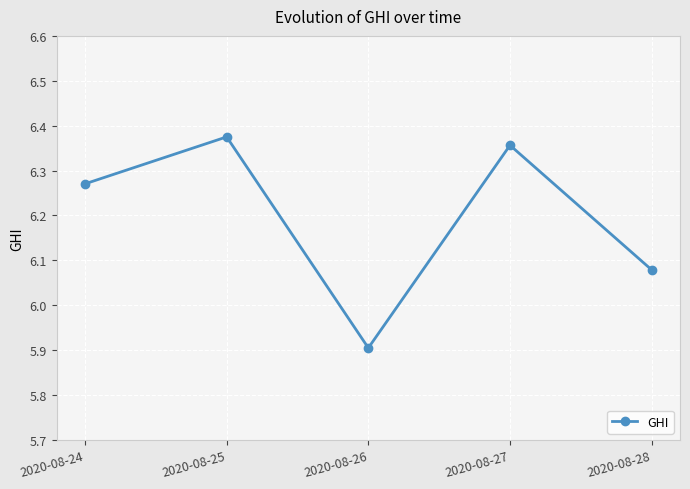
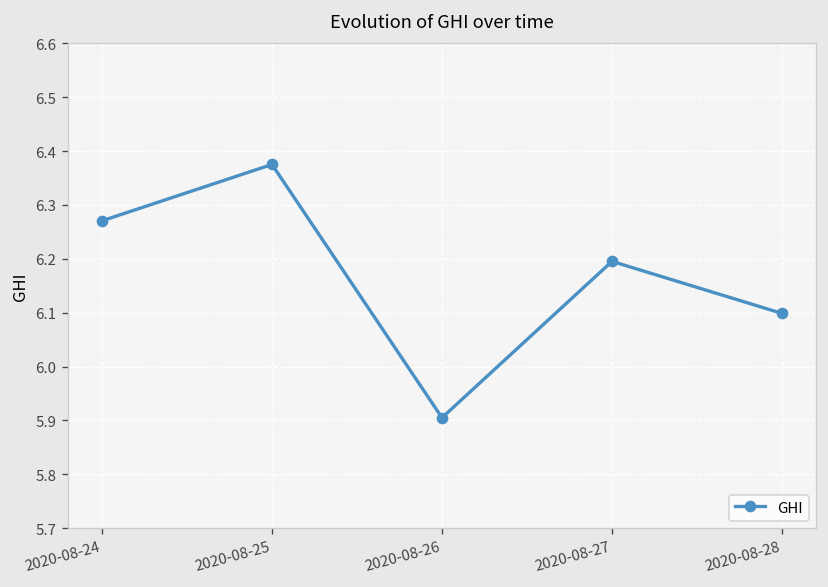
2020-08-27: 6.36 -> 6.20
2020-08-28: 6.08 -> 6.10
